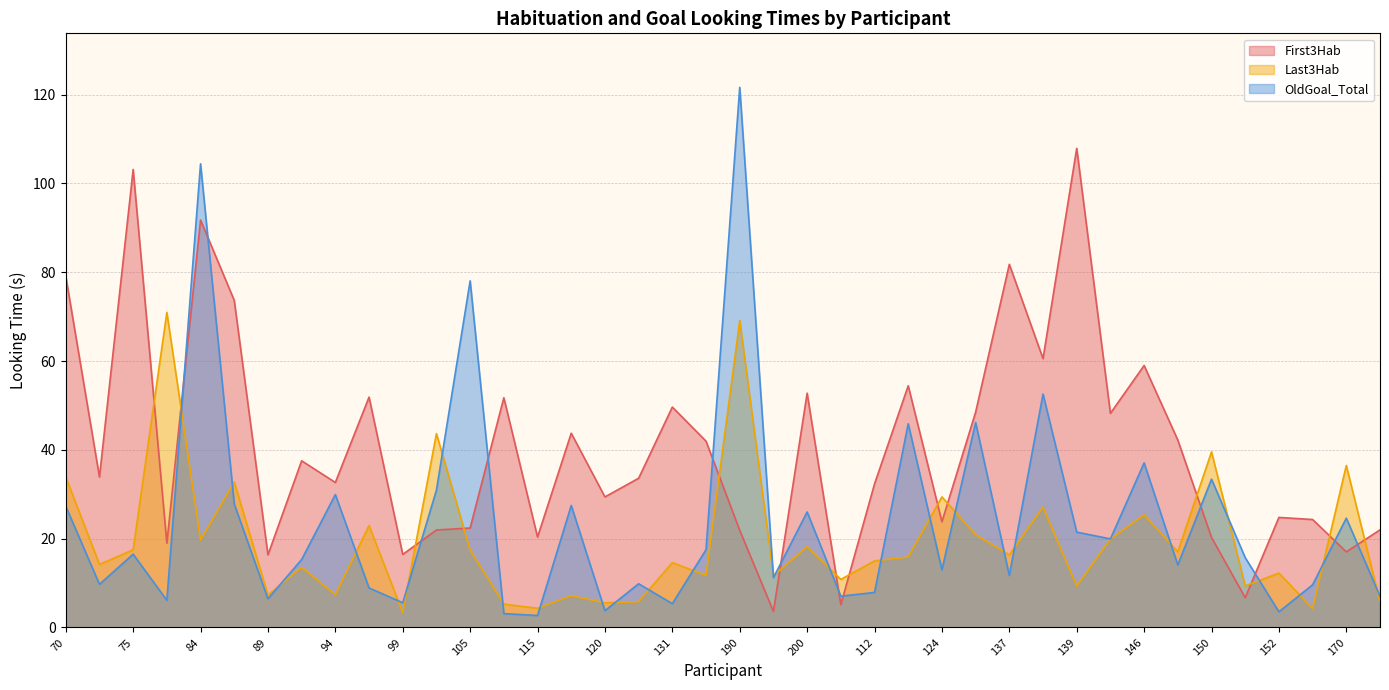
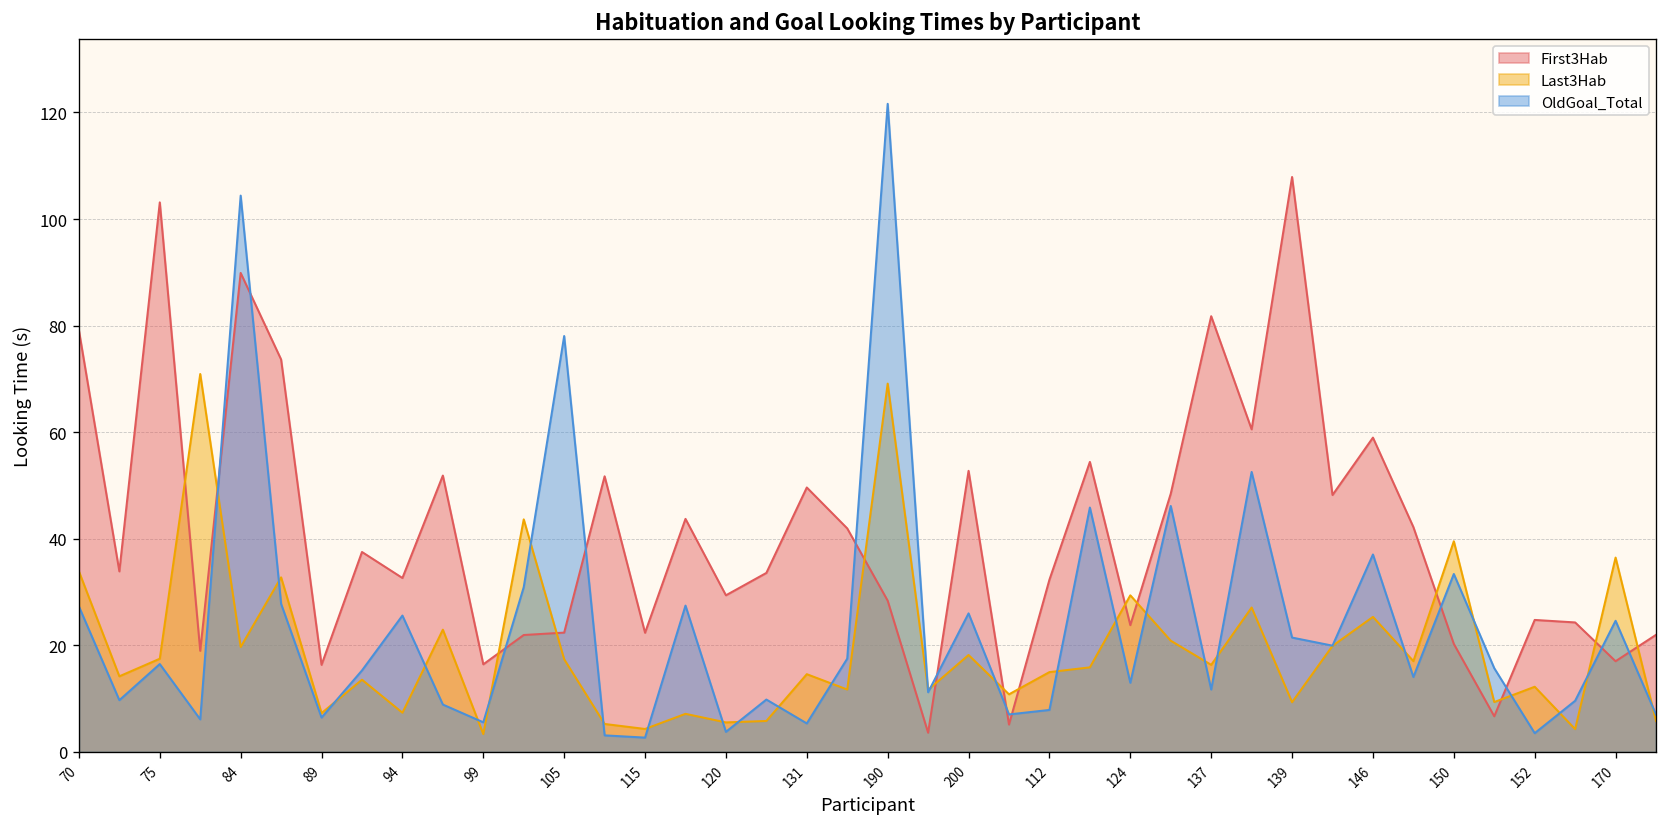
First3Hab, 84: 92 -> 90
OldGoal_Total, 94: 30 -> 26
First3Hab, 115: 20 -> 22
First3Hab, 190: 22 -> 28
